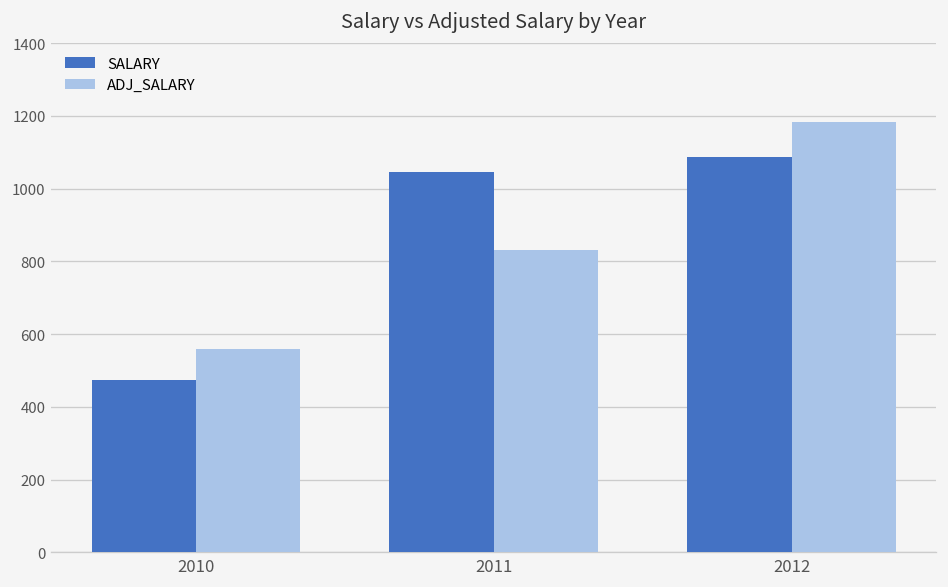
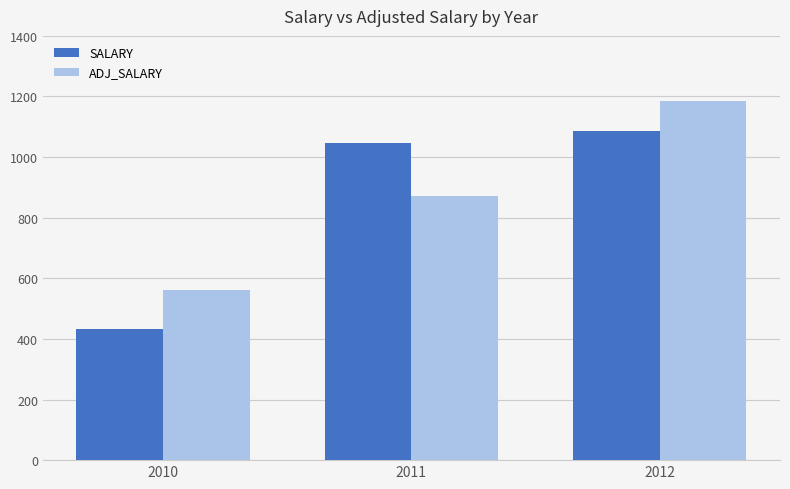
SALARY, 2010: 470 -> 430
ADJ_SALARY, 2011: 830 -> 870
